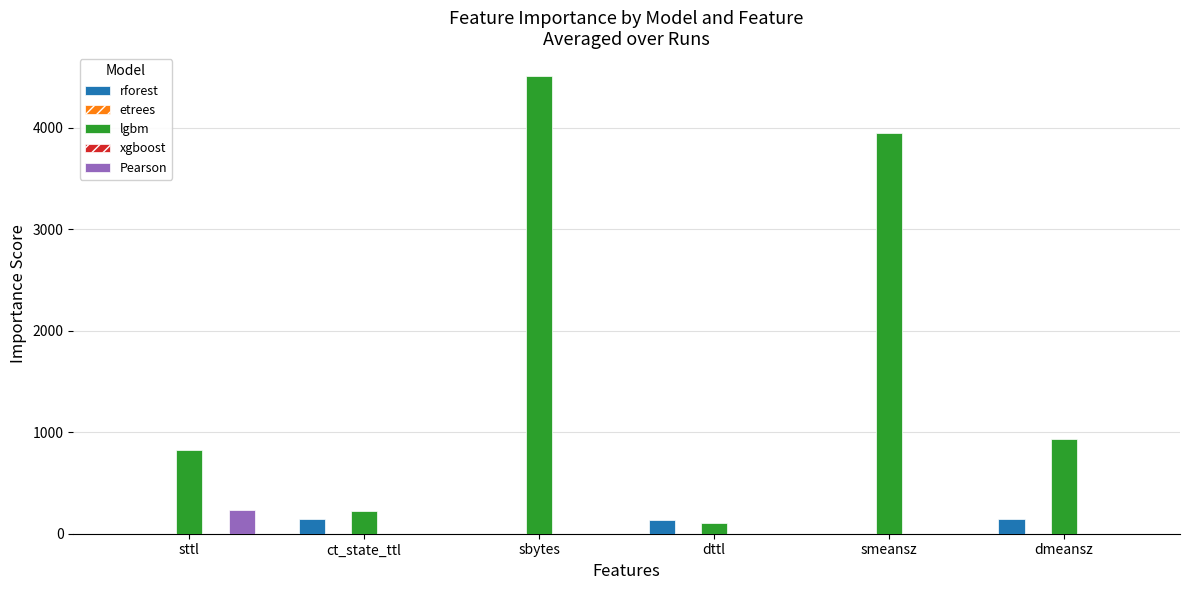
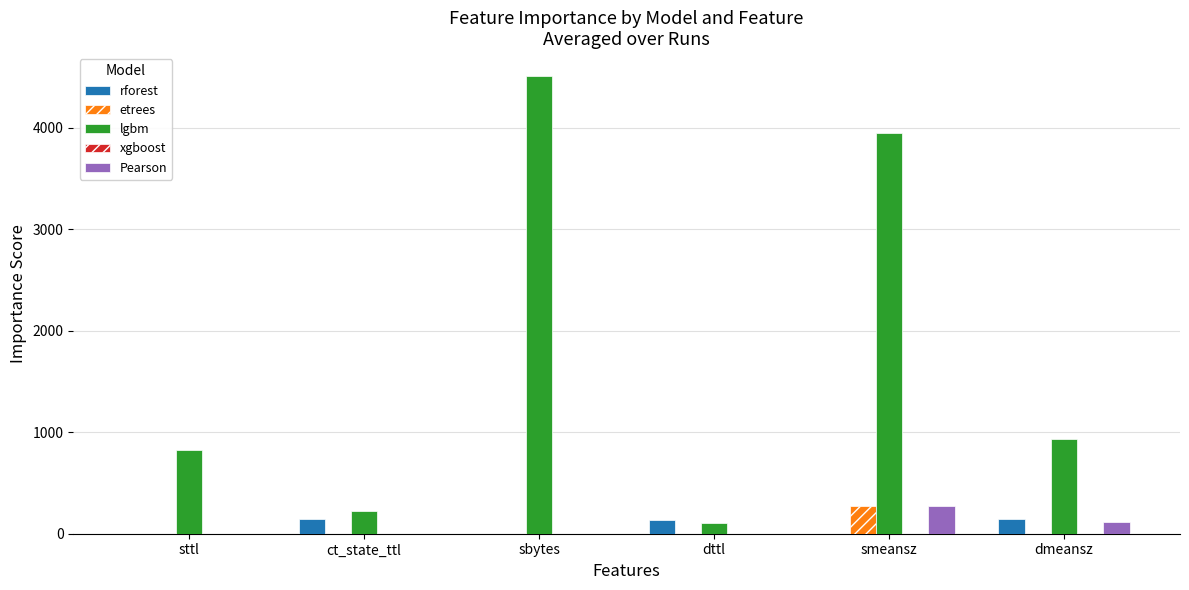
Pearson, sttl: 230 -> 0
etrees, smeansz: 0 -> 270
Pearson, smeansz: 0 -> 270
Pearson, dmeansz: 0 -> 120
